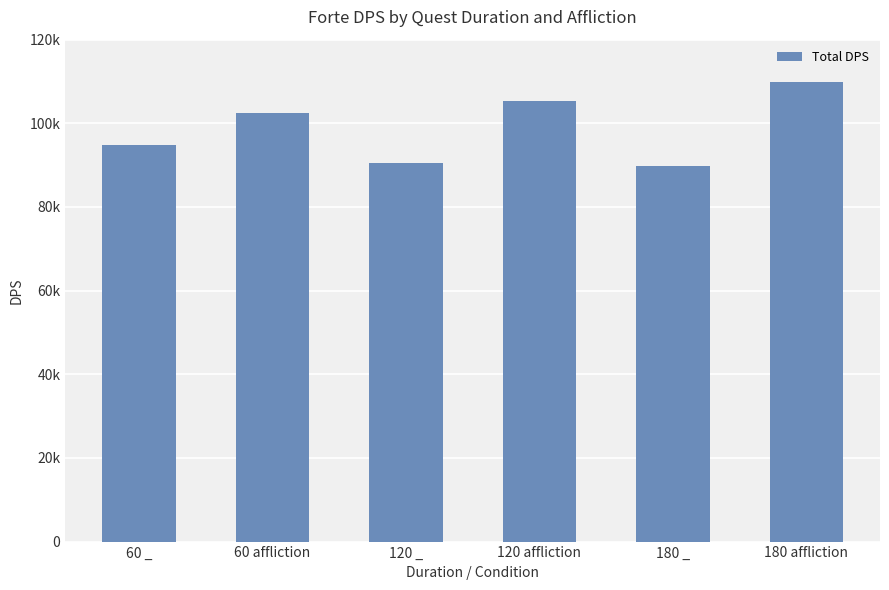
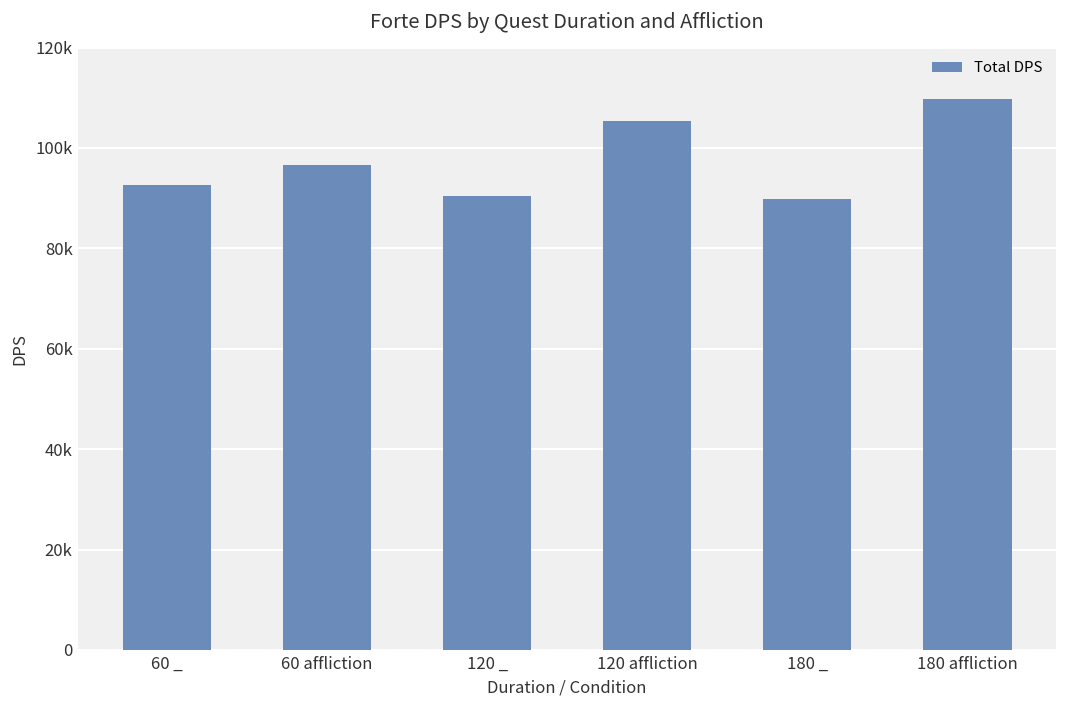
60 _: 95000 -> 93000
60 affliction: 103000 -> 97000
